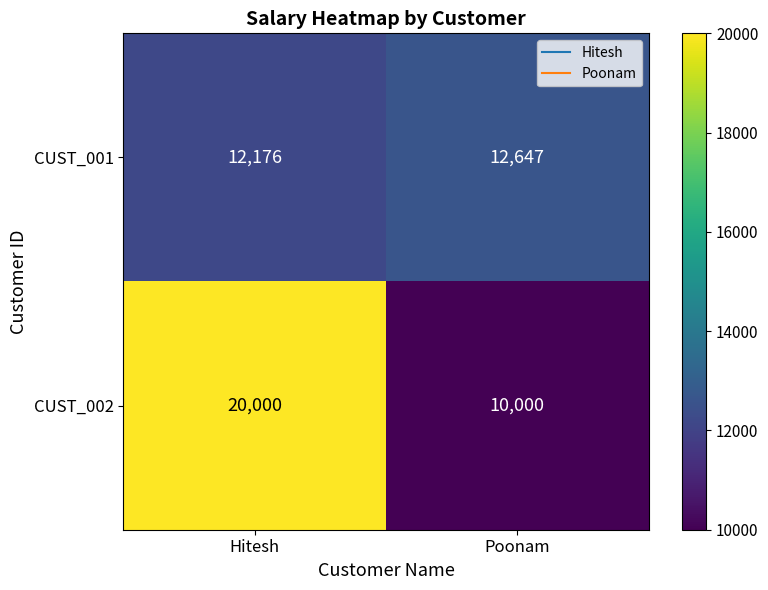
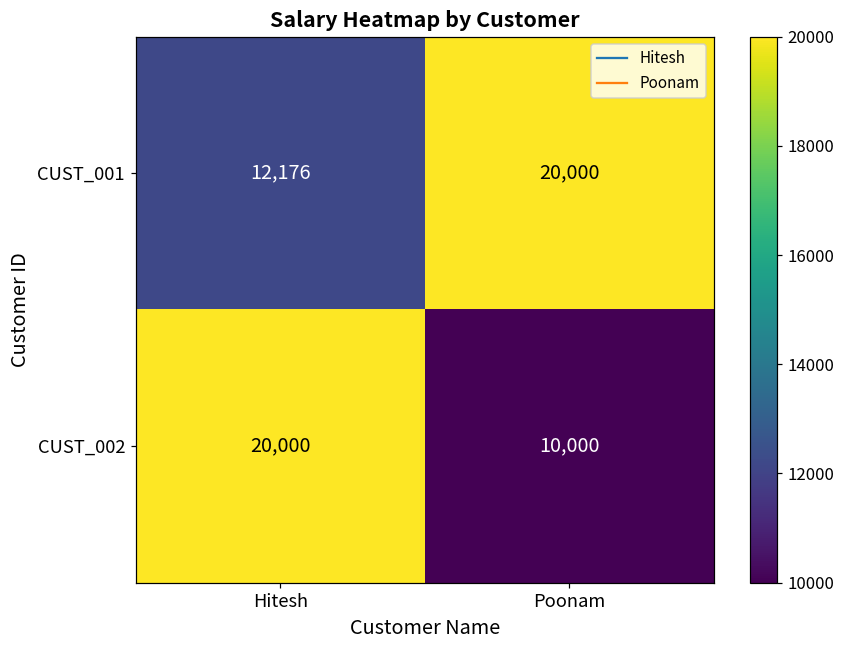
CUST_001, Poonam: 12,647 -> 20,000
